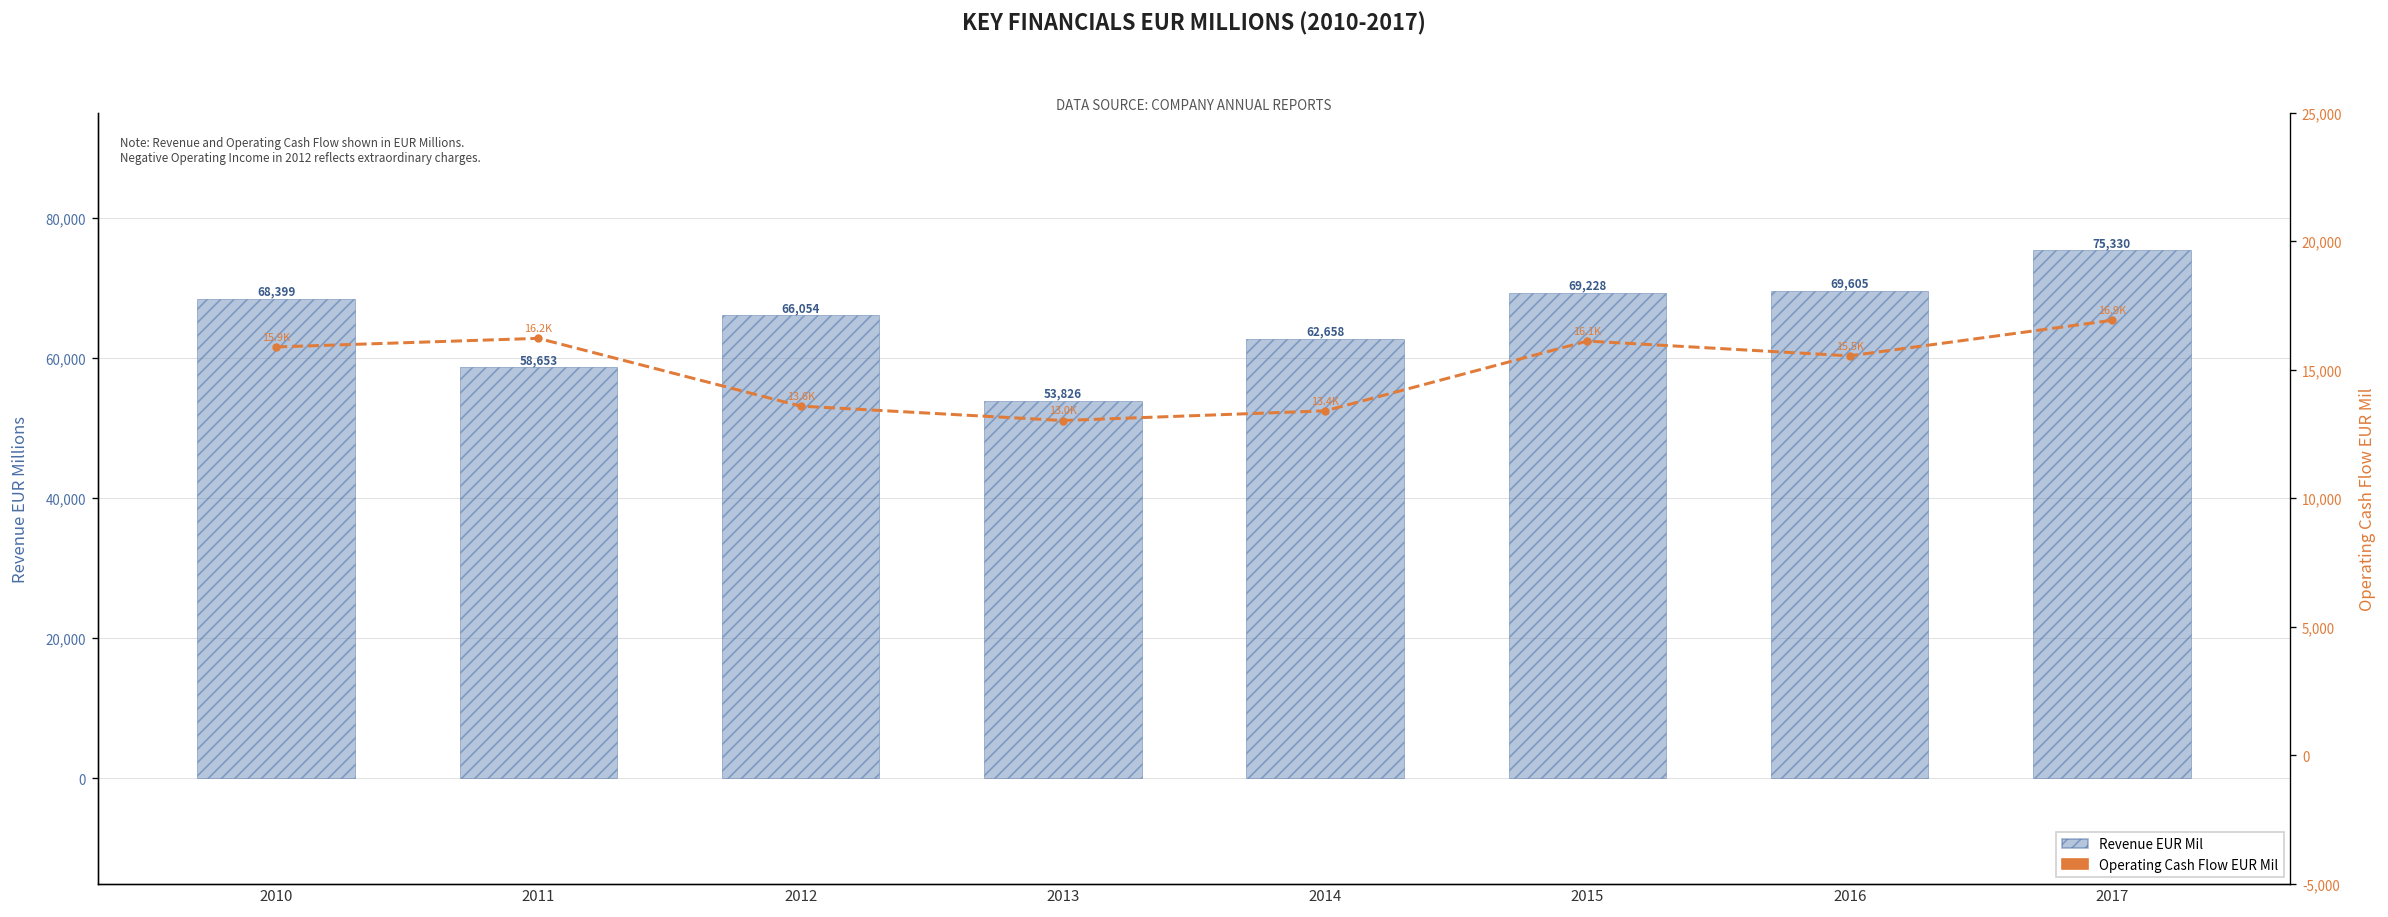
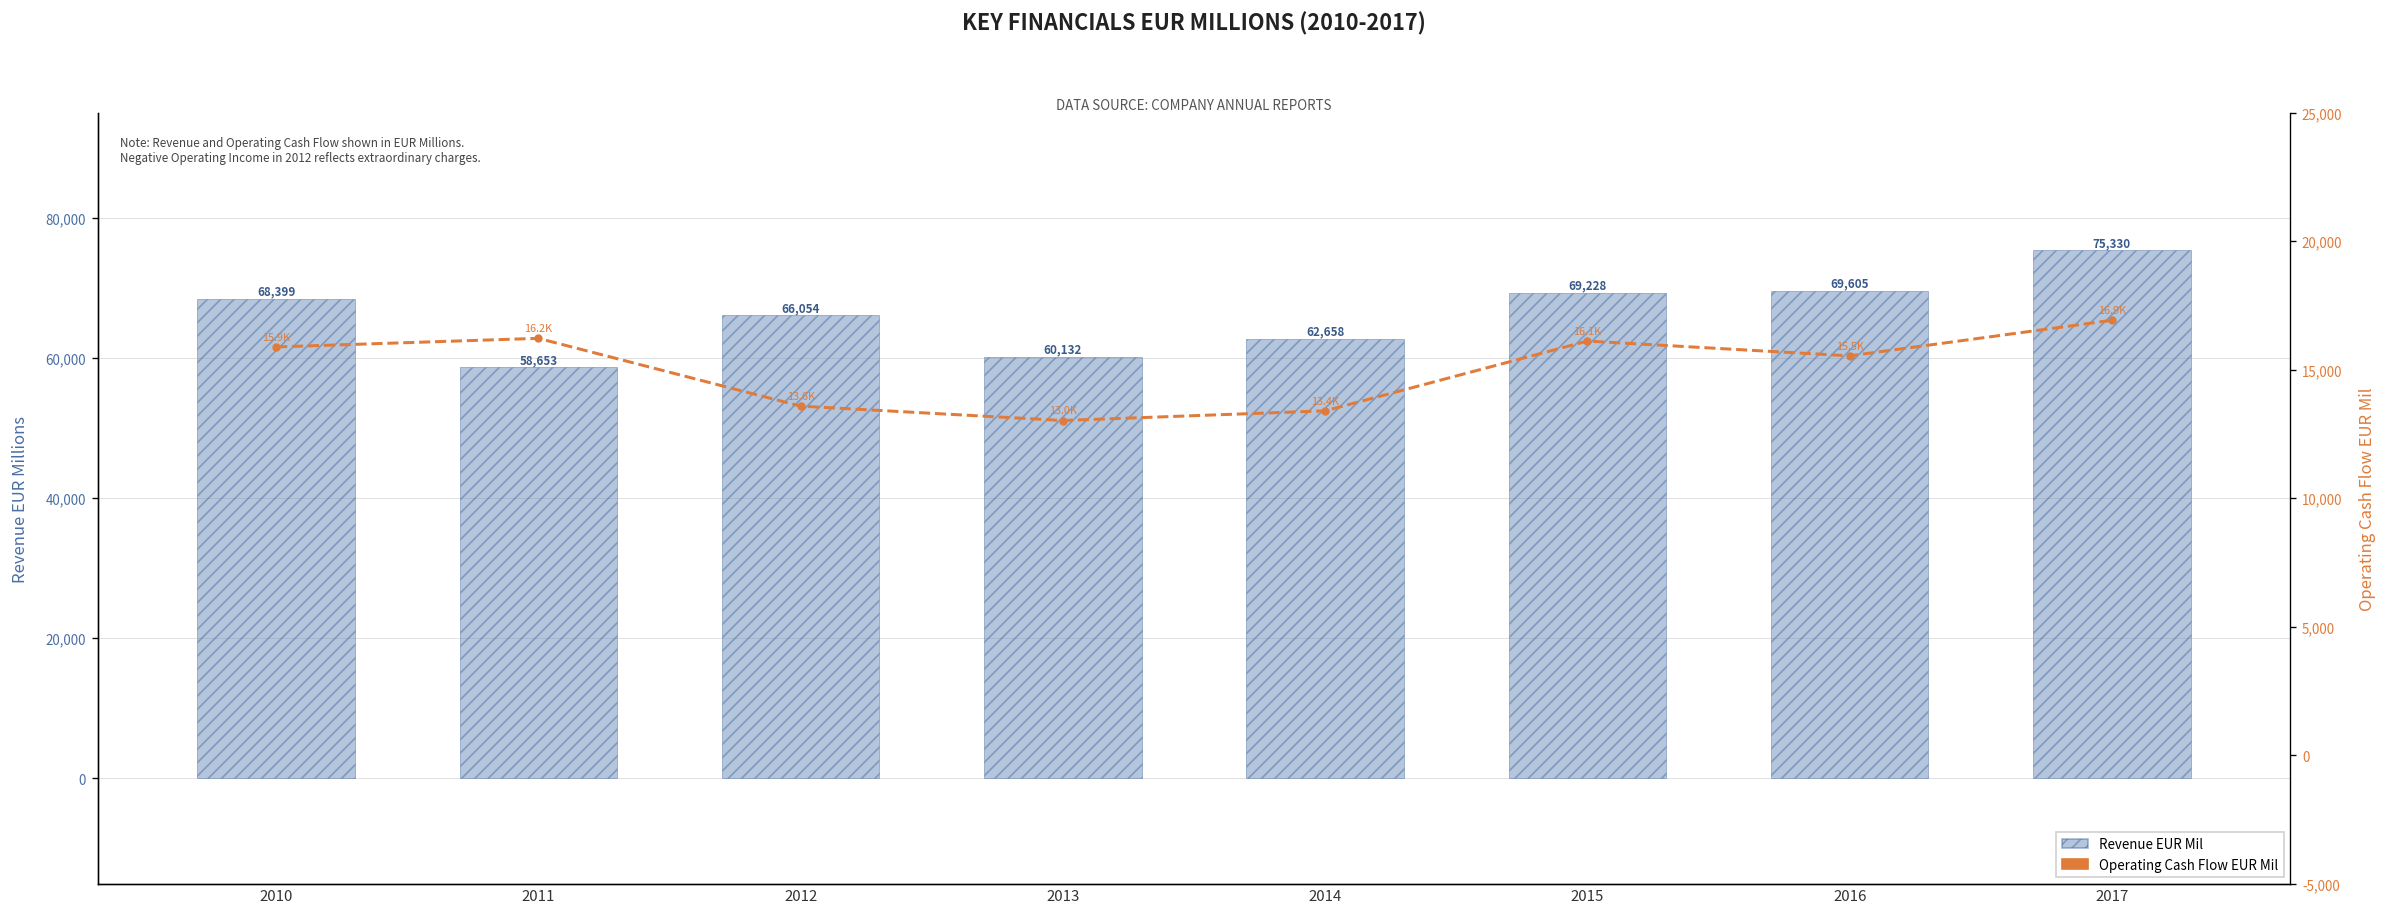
Revenue EUR Mil, 2013: 53,826 -> 60,132
